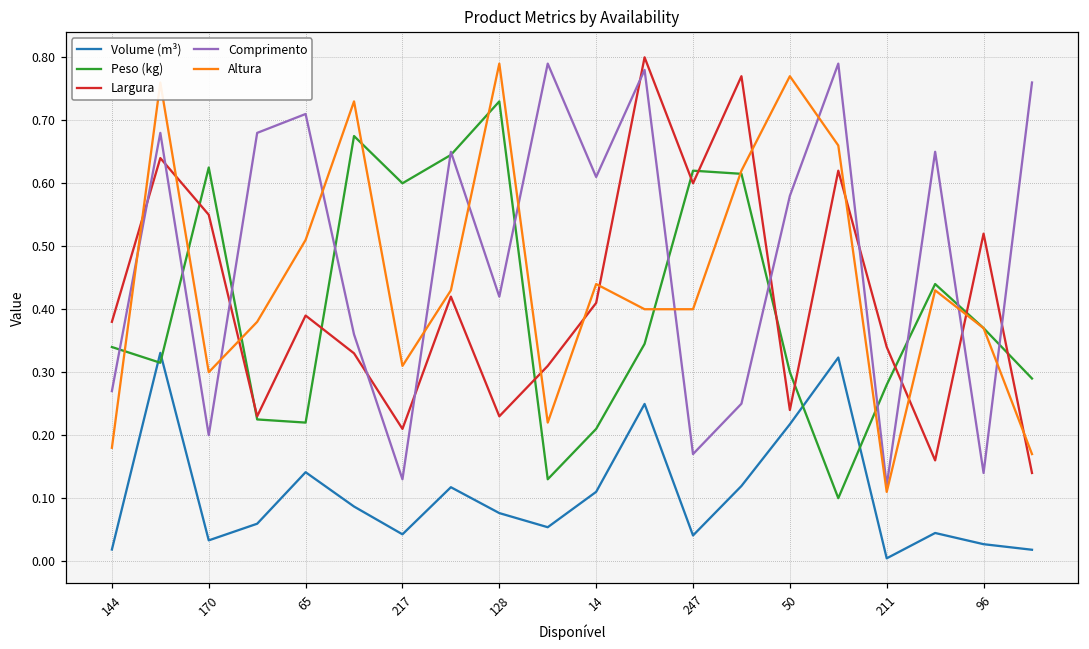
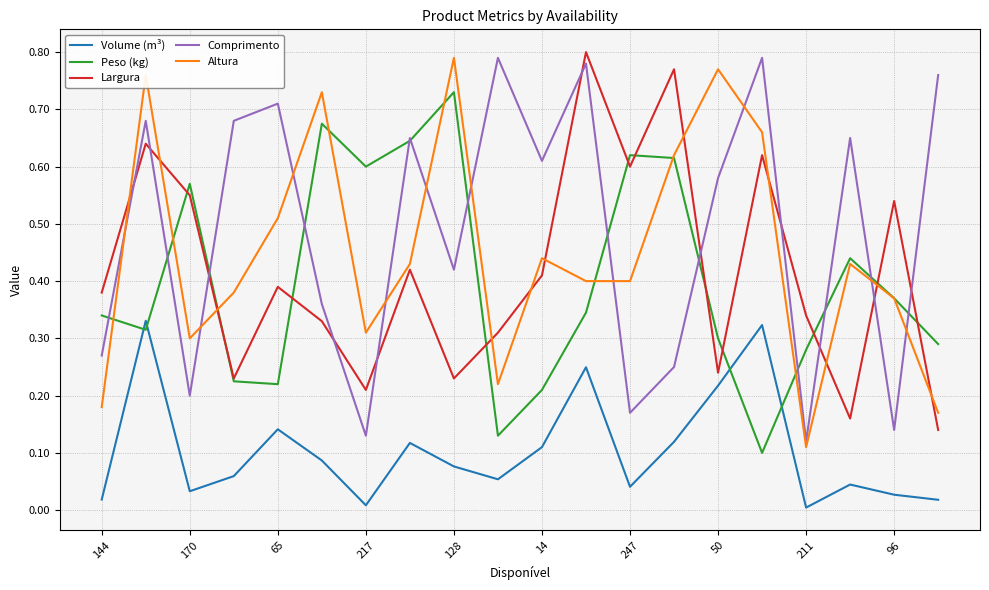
Peso (kg), 170: 0.63 -> 0.57
Volume (m³), 217: 0.04 -> 0.01
Largura, 96: 0.52 -> 0.54
